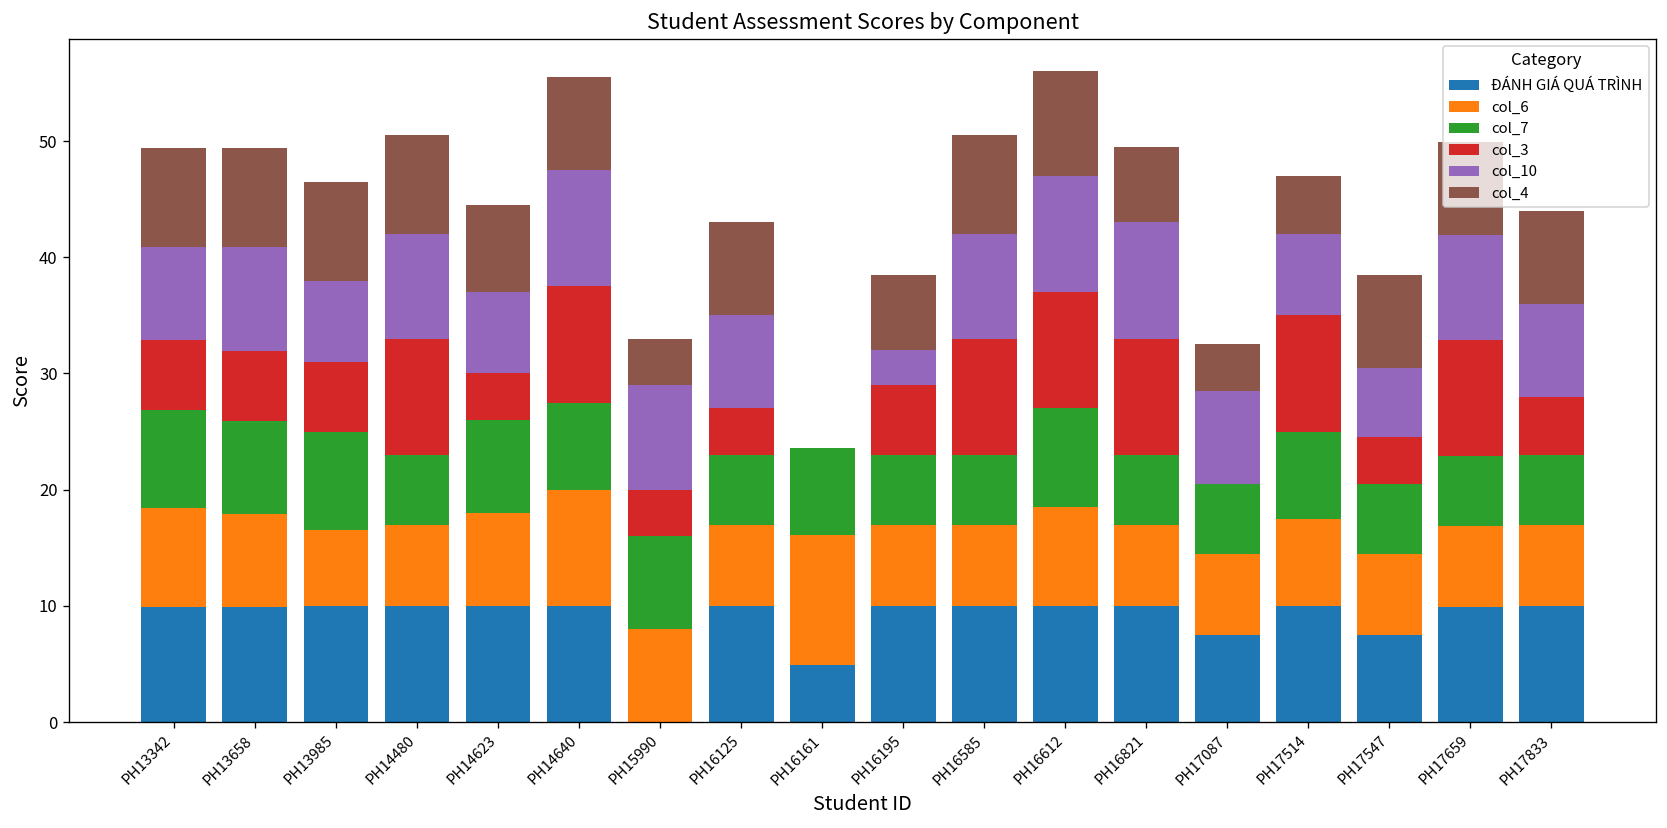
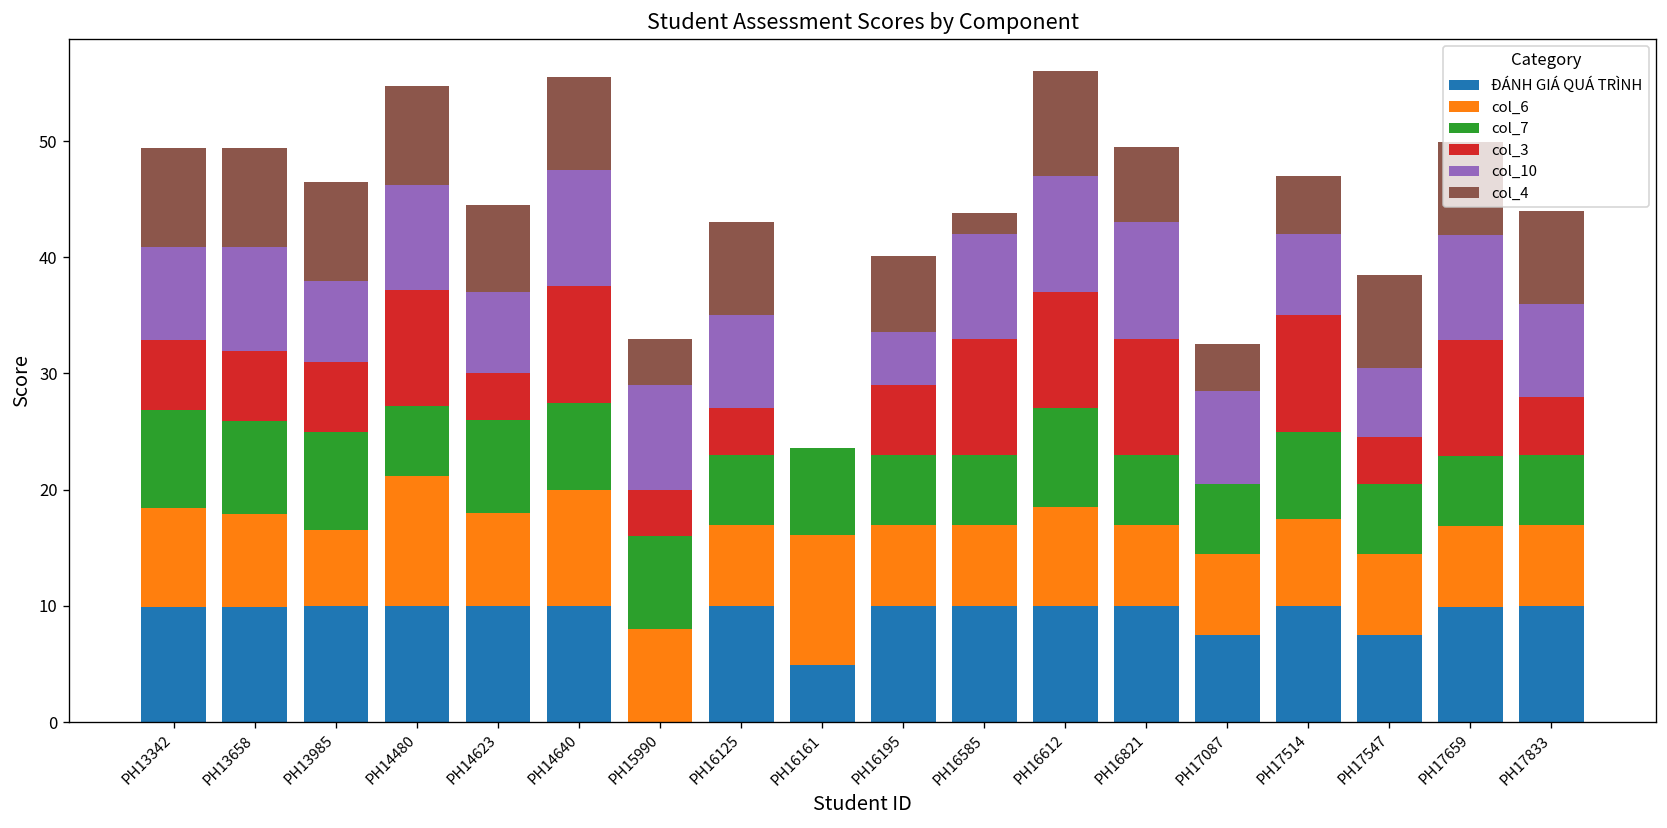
col_6, PH14480: 7 -> 11
col_10, PH16195: 3 -> 5
col_4, PH16585: 9 -> 2
